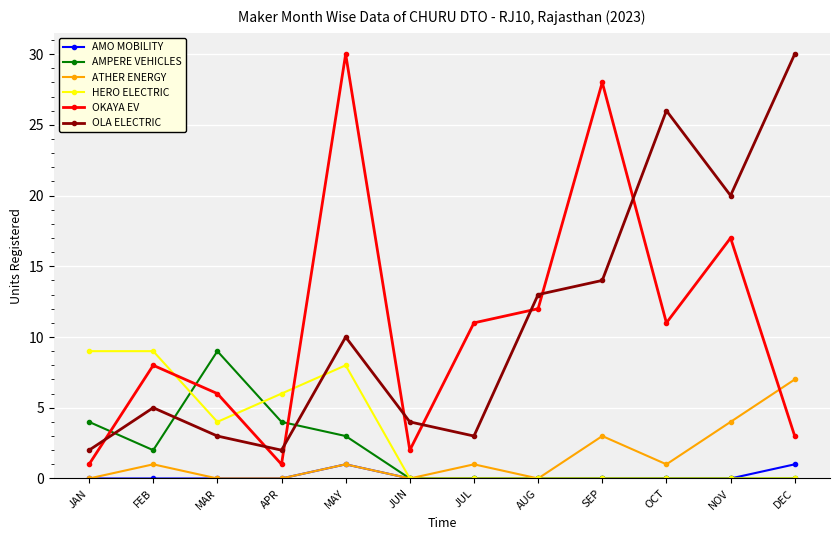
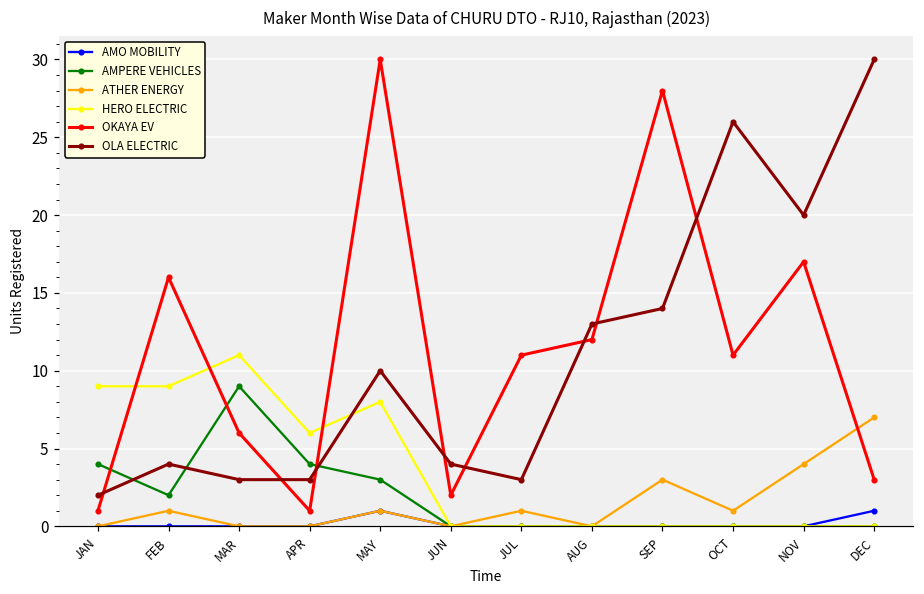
OKAYA EV, FEB: 8 -> 16
OLA ELECTRIC, FEB: 5 -> 4
HERO ELECTRIC, MAR: 4 -> 11
OLA ELECTRIC, APR: 2 -> 3
